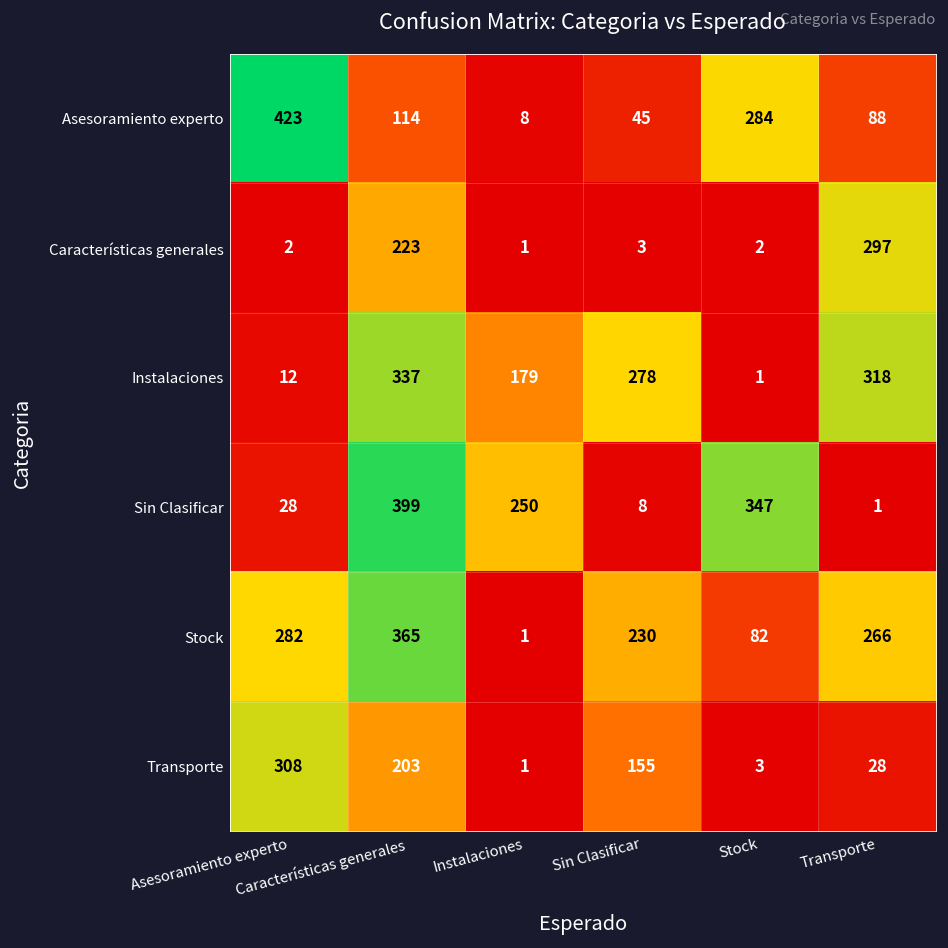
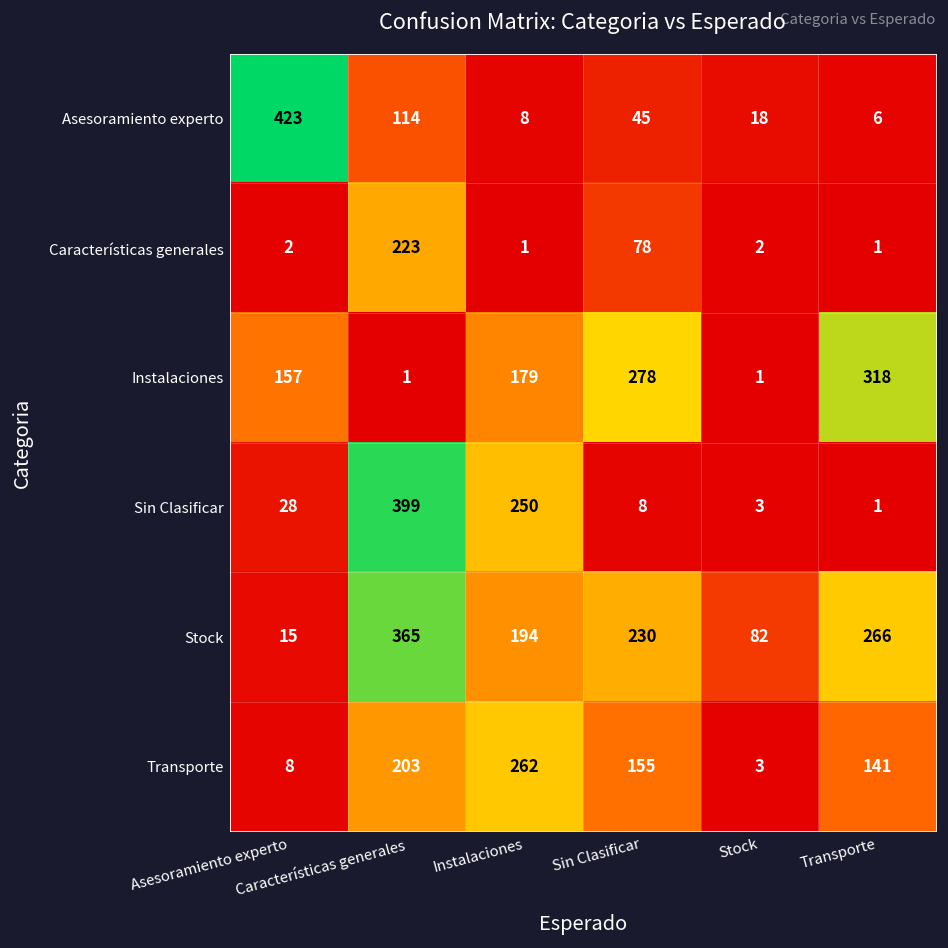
Asesoramiento experto, Stock: 284 -> 18
Asesoramiento experto, Transporte: 88 -> 6
Características generales, Sin Clasificar: 3 -> 78
Características generales, Transporte: 297 -> 1
Instalaciones, Asesoramiento experto: 12 -> 157
Instalaciones, Características generales: 337 -> 1
Sin Clasificar, Stock: 347 -> 3
Stock, Asesoramiento experto: 282 -> 15
Stock, Instalaciones: 1 -> 194
Transporte, Asesoramiento experto: 308 -> 8
Transporte, Instalaciones: 1 -> 262
Transporte, Transporte: 28 -> 141
